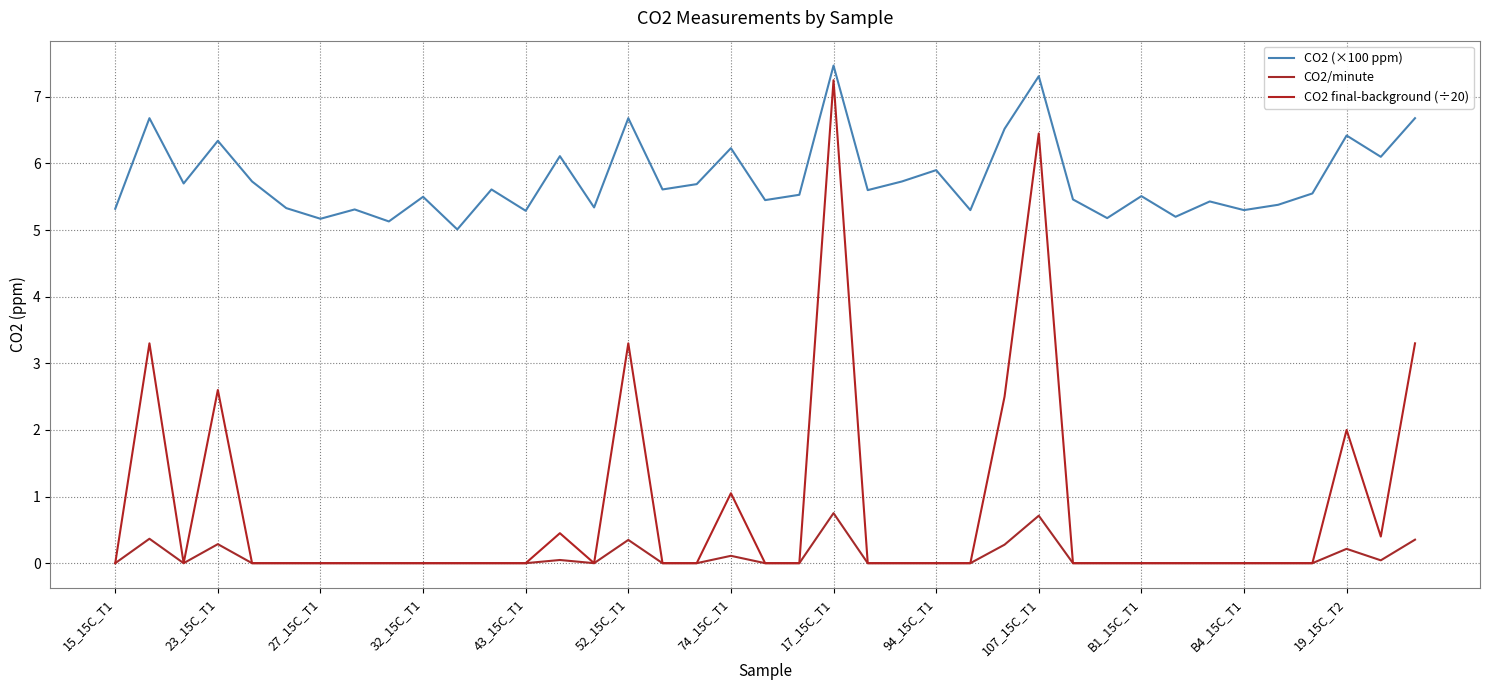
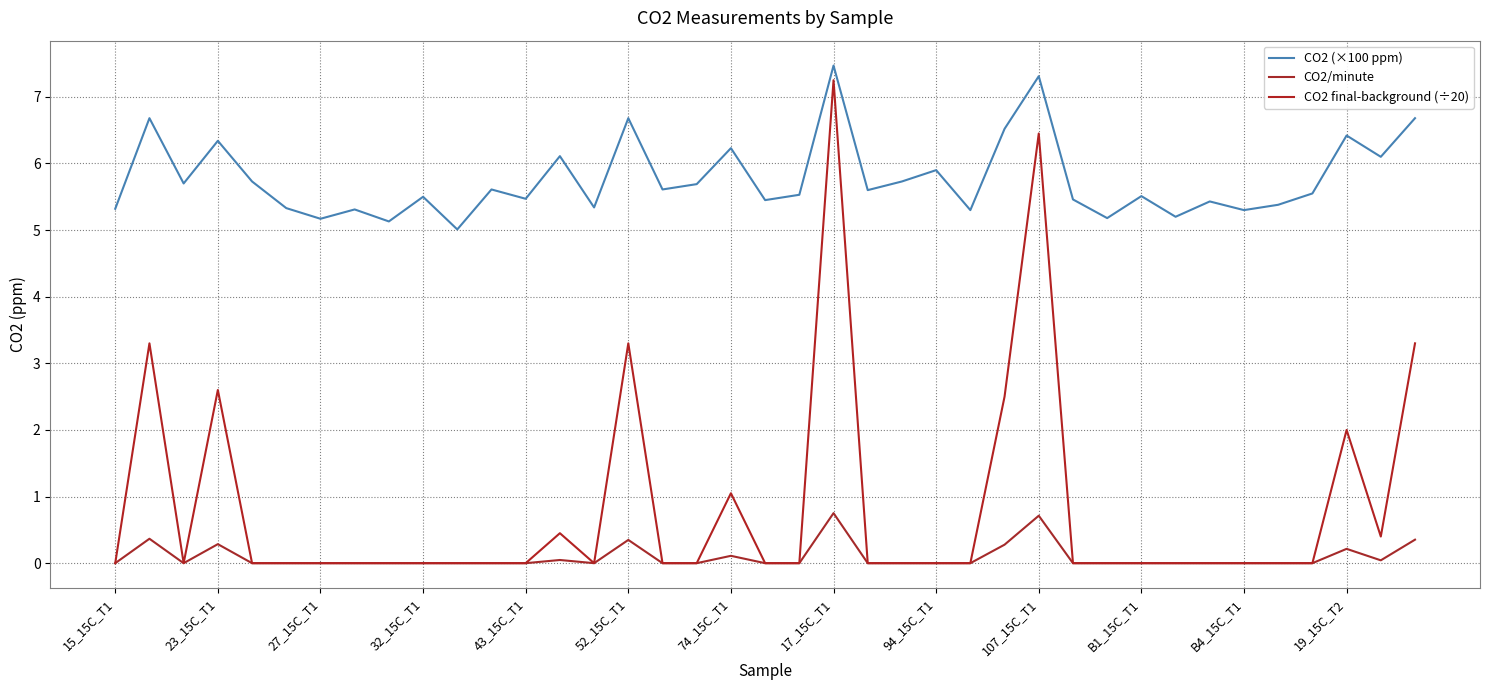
CO2 (×100 ppm), 43_15C_T1: 5.3 -> 5.5
